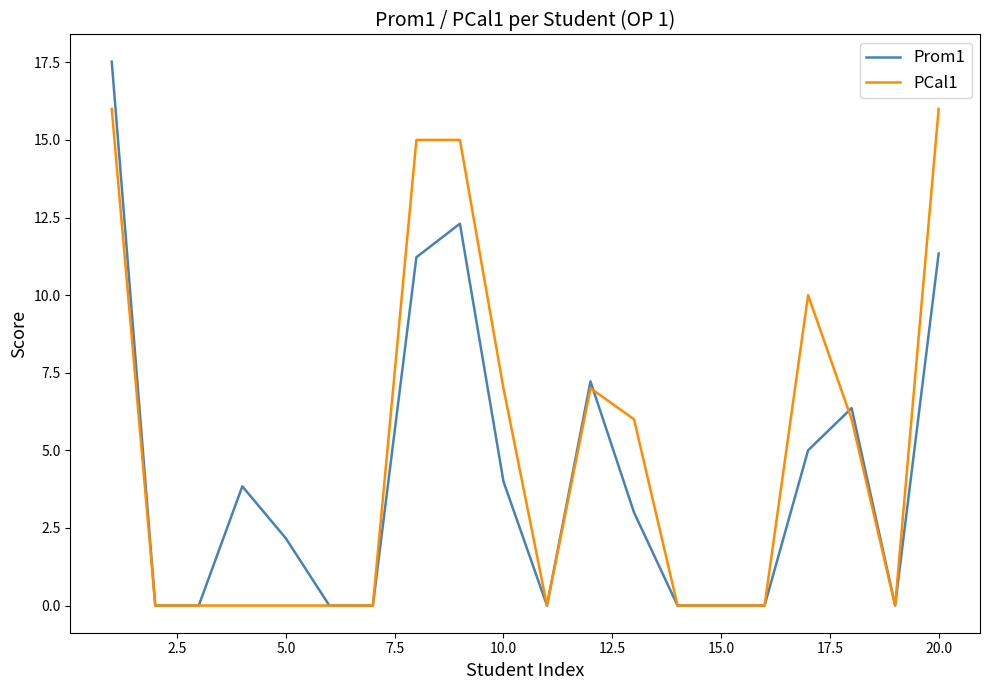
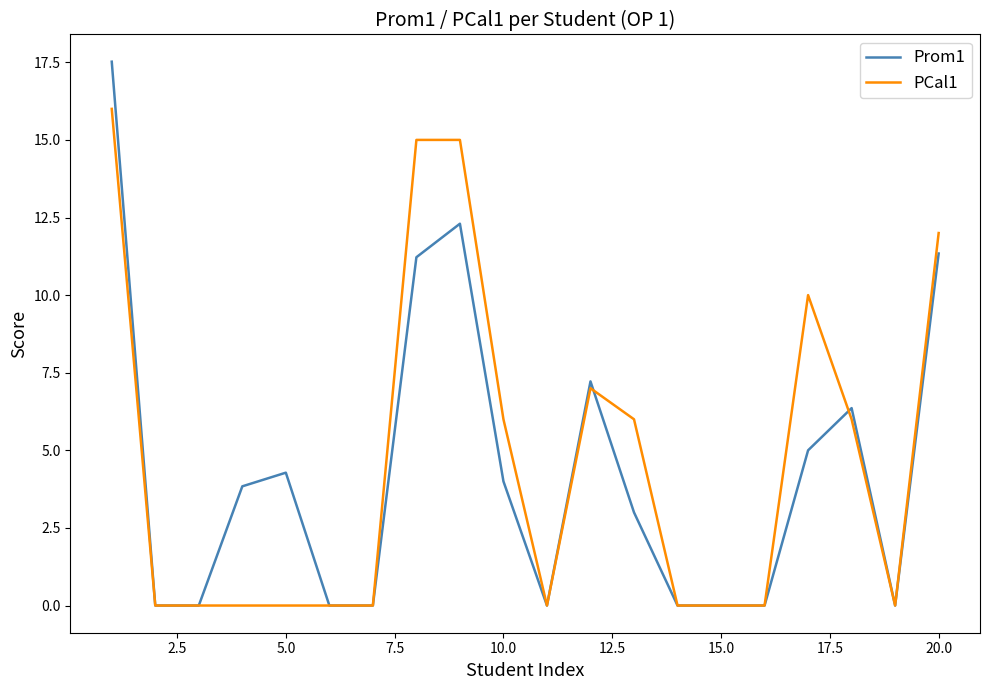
Prom1, 5.0: 2.2 -> 4.3
PCal1, 10.0: 7 -> 6
PCal1, 20.0: 16 -> 12
